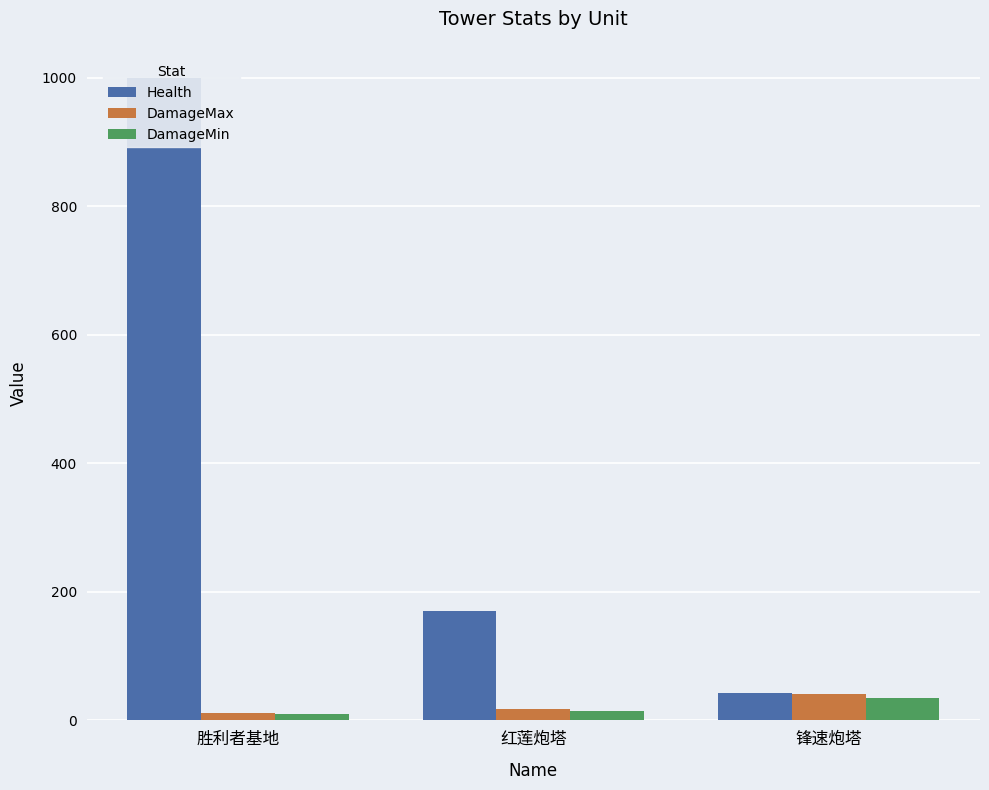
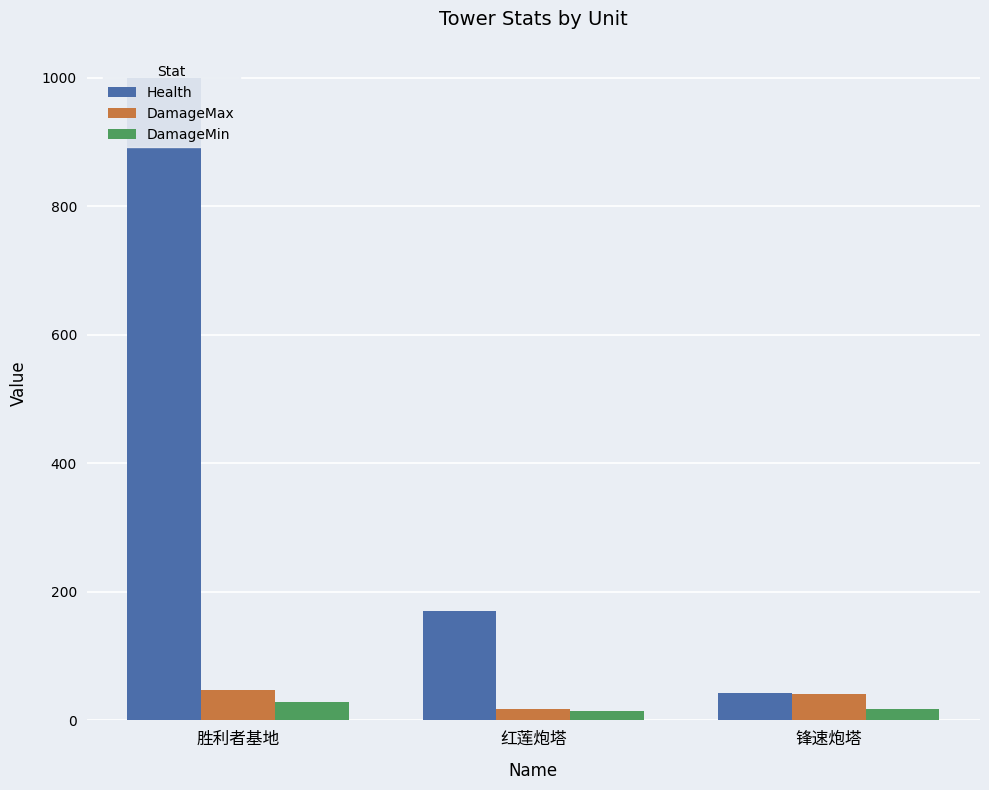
DamageMax, 胜利者基地: 10 -> 50
DamageMin, 胜利者基地: 10 -> 30
DamageMin, 锋速炮塔: 40 -> 20
